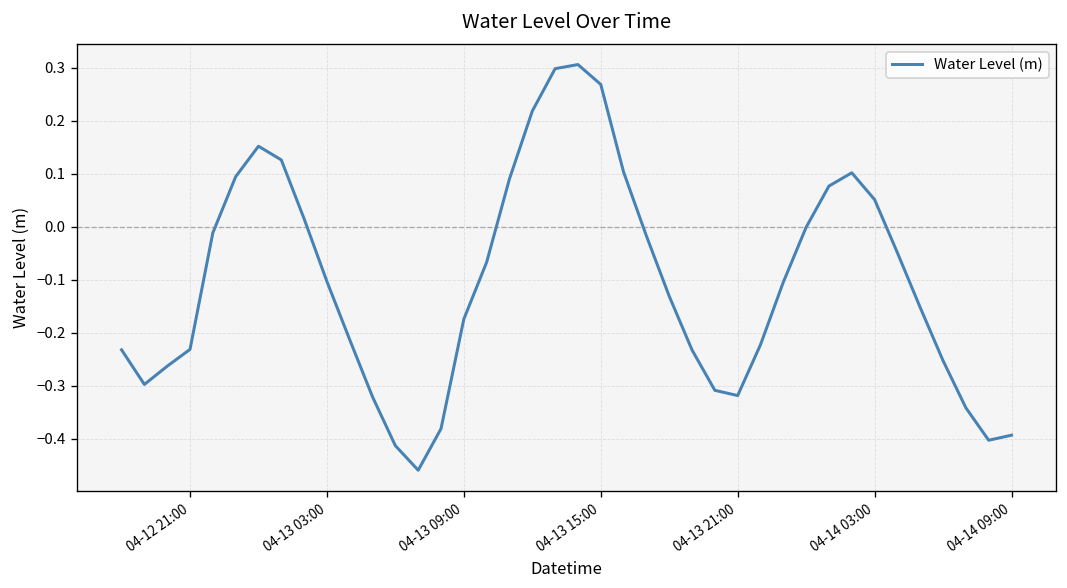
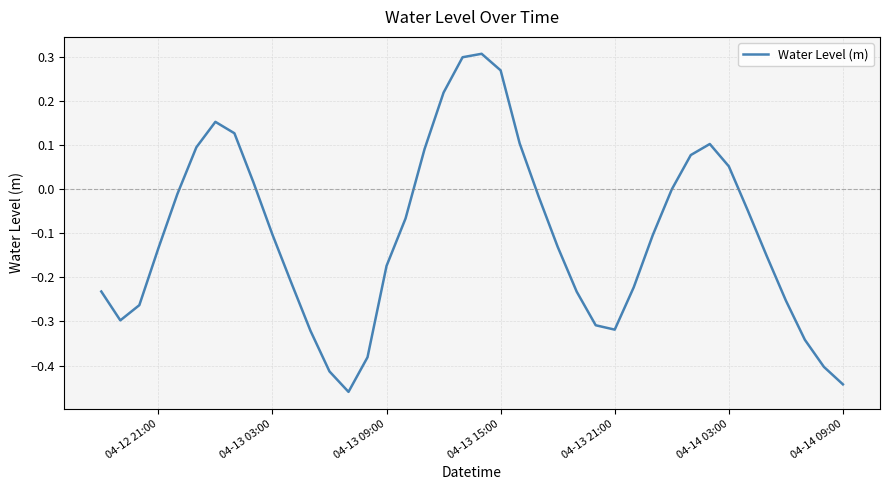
04-12 21:00: -0.23 -> -0.13
04-14 09:00: -0.39 -> -0.44
